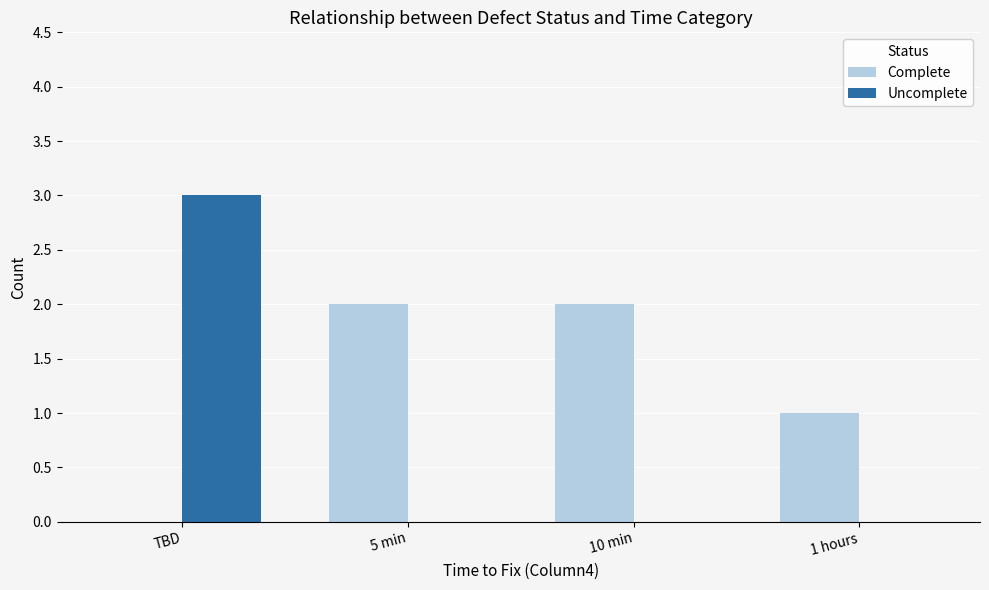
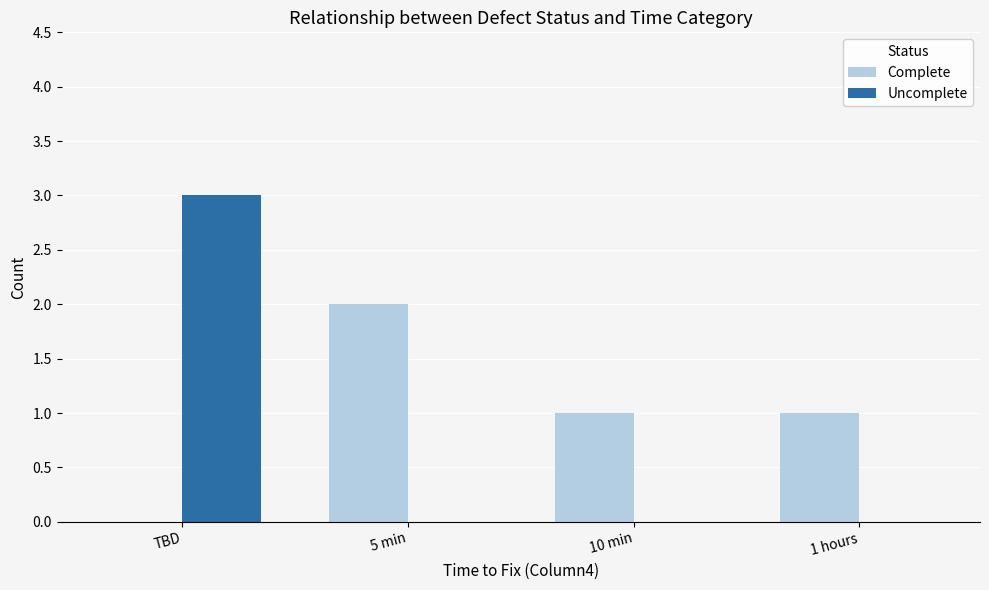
Complete, 10 min: 2 -> 1
